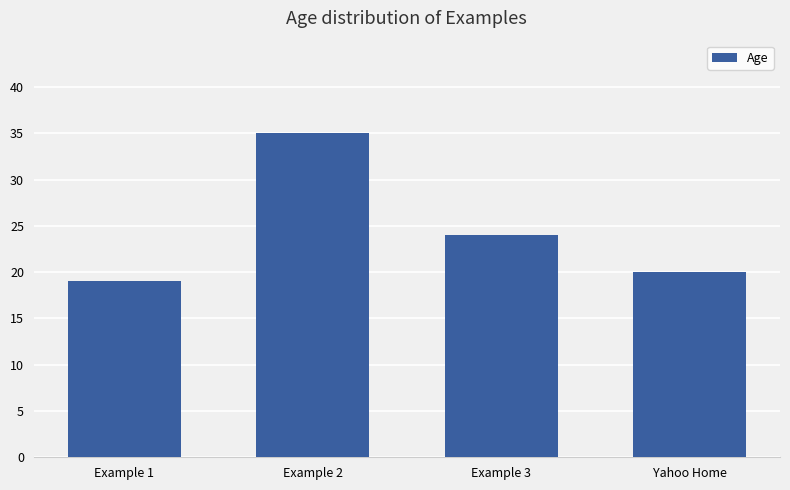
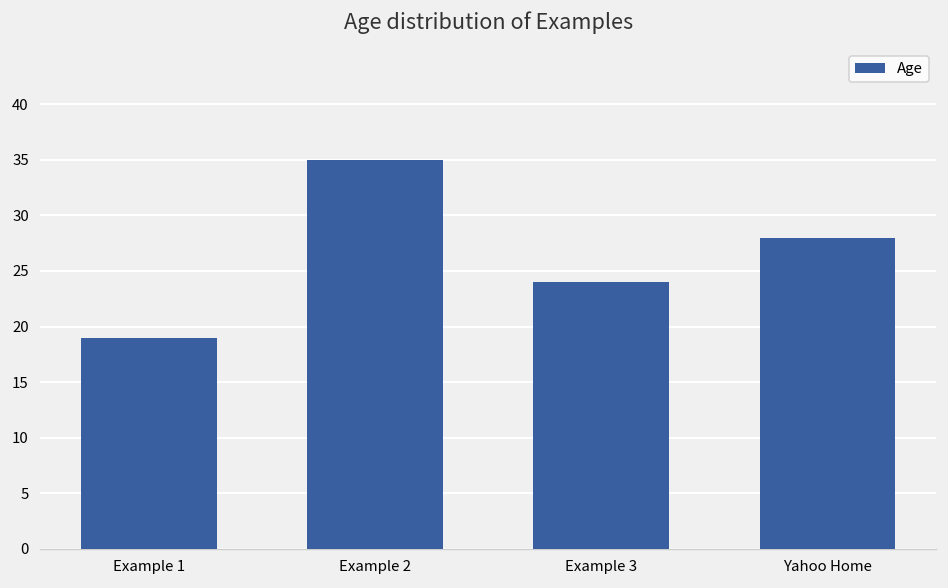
Yahoo Home: 20 -> 28
